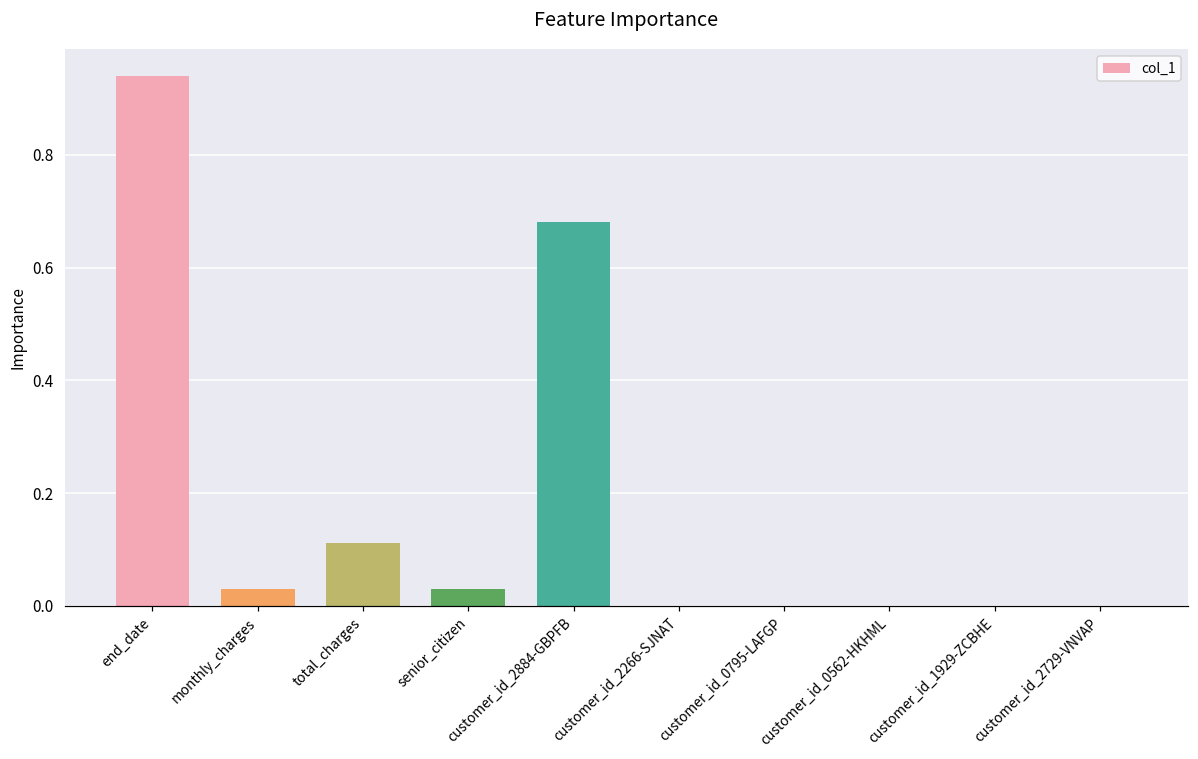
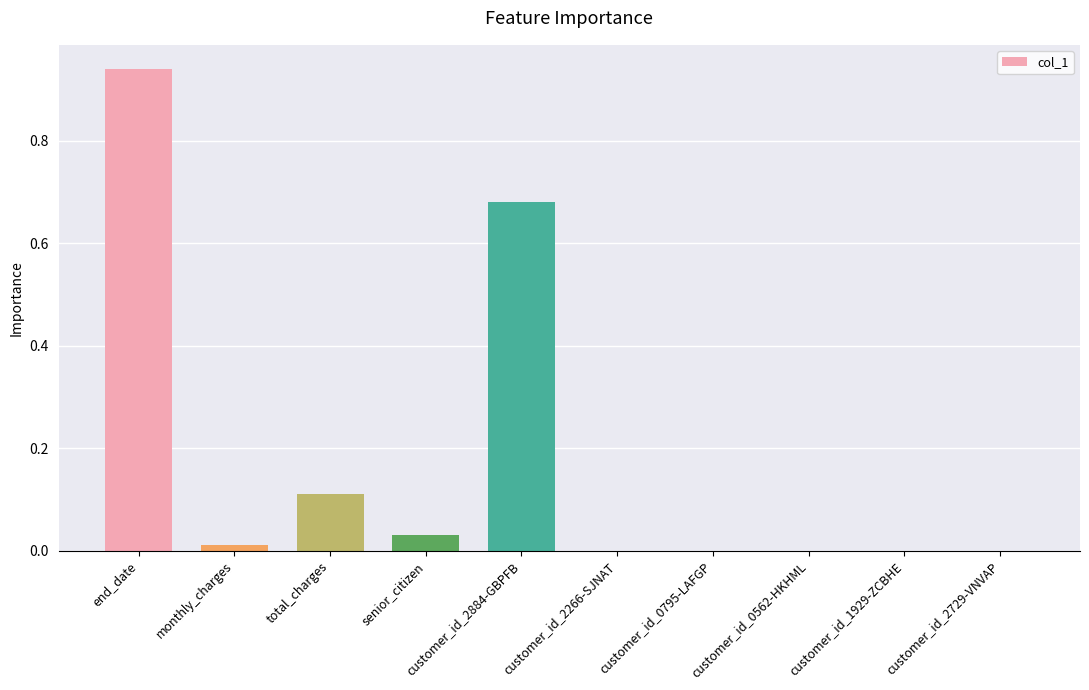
monthly_charges: 0.03 -> 0.01
